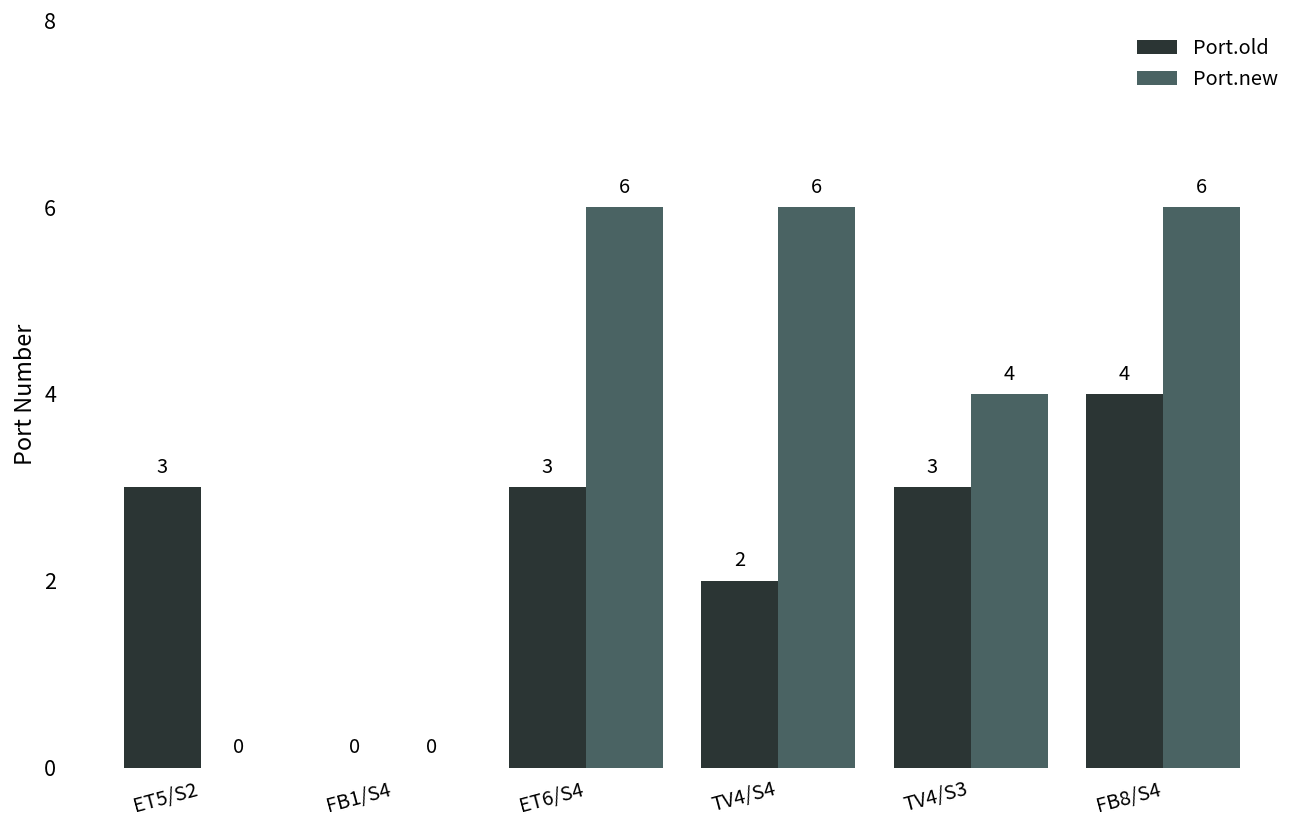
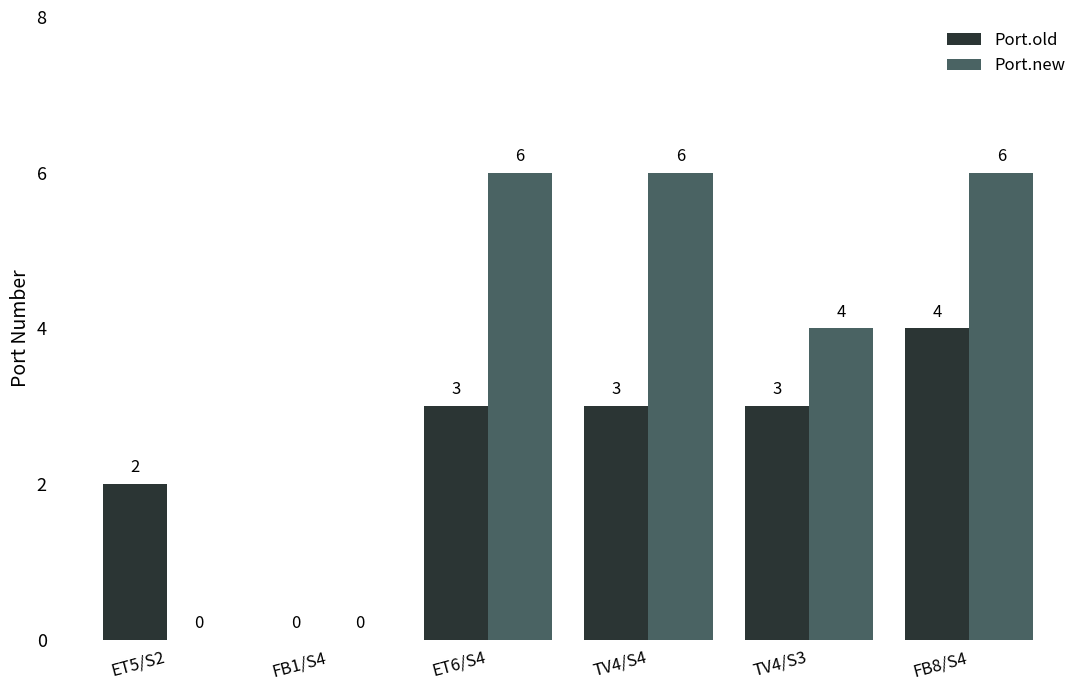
Port.old, ET5/S2: 3 -> 2
Port.old, TV4/S4: 2 -> 3
